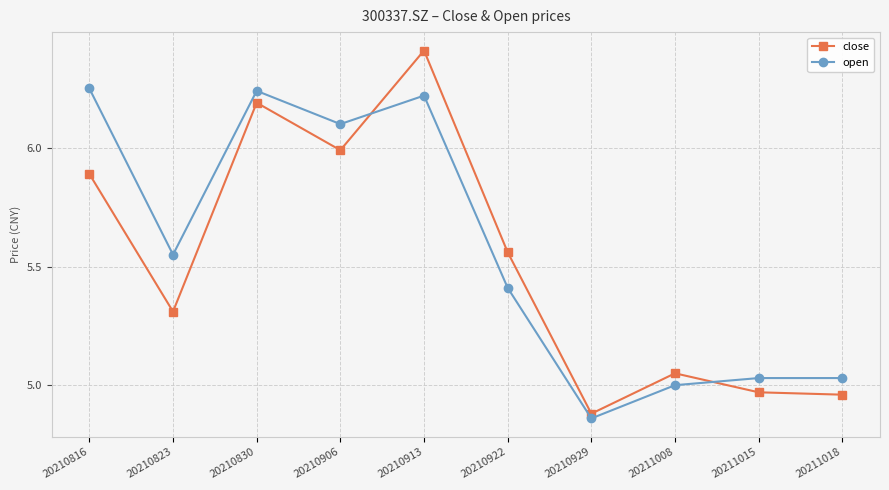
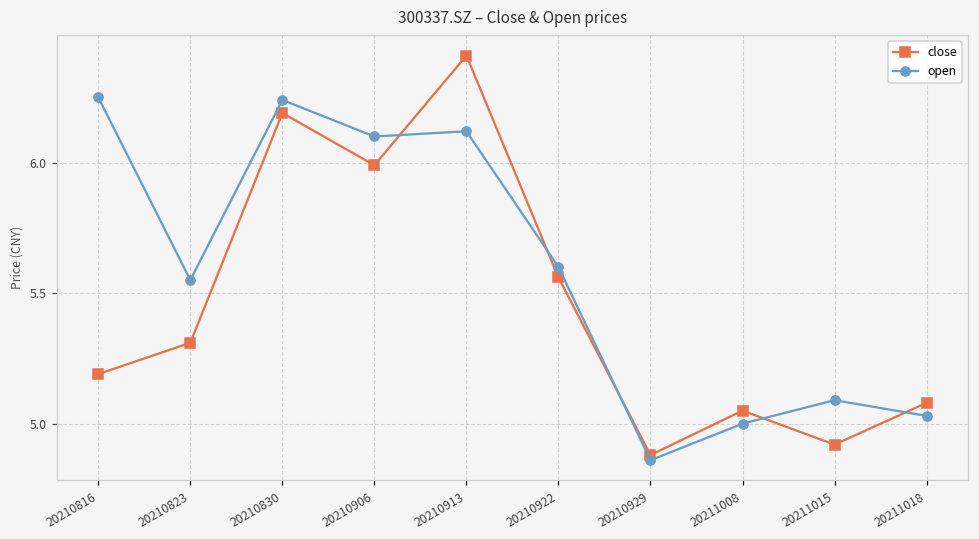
close, 20210816: 5.89 -> 5.19
open, 20210913: 6.22 -> 6.12
open, 20210922: 5.41 -> 5.60
close, 20211015: 4.97 -> 4.92
open, 20211015: 5.03 -> 5.09
close, 20211018: 4.96 -> 5.08
